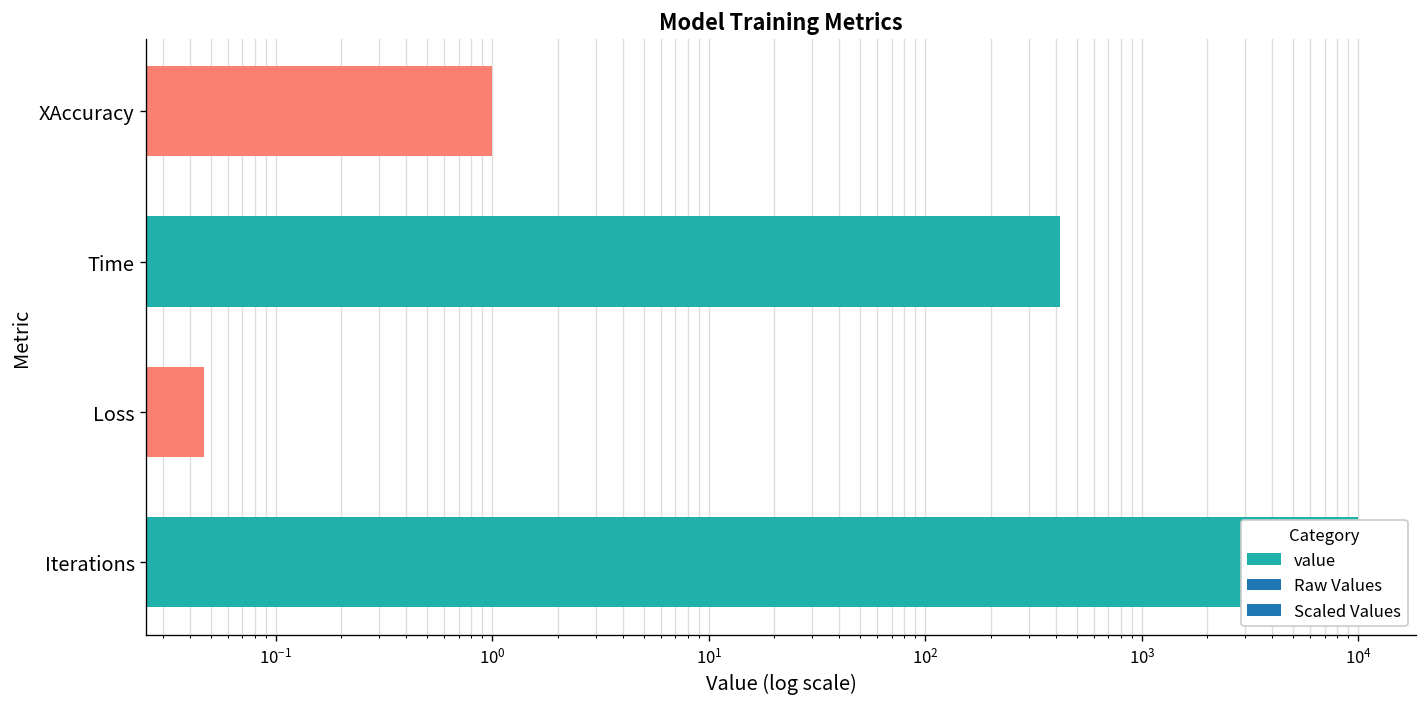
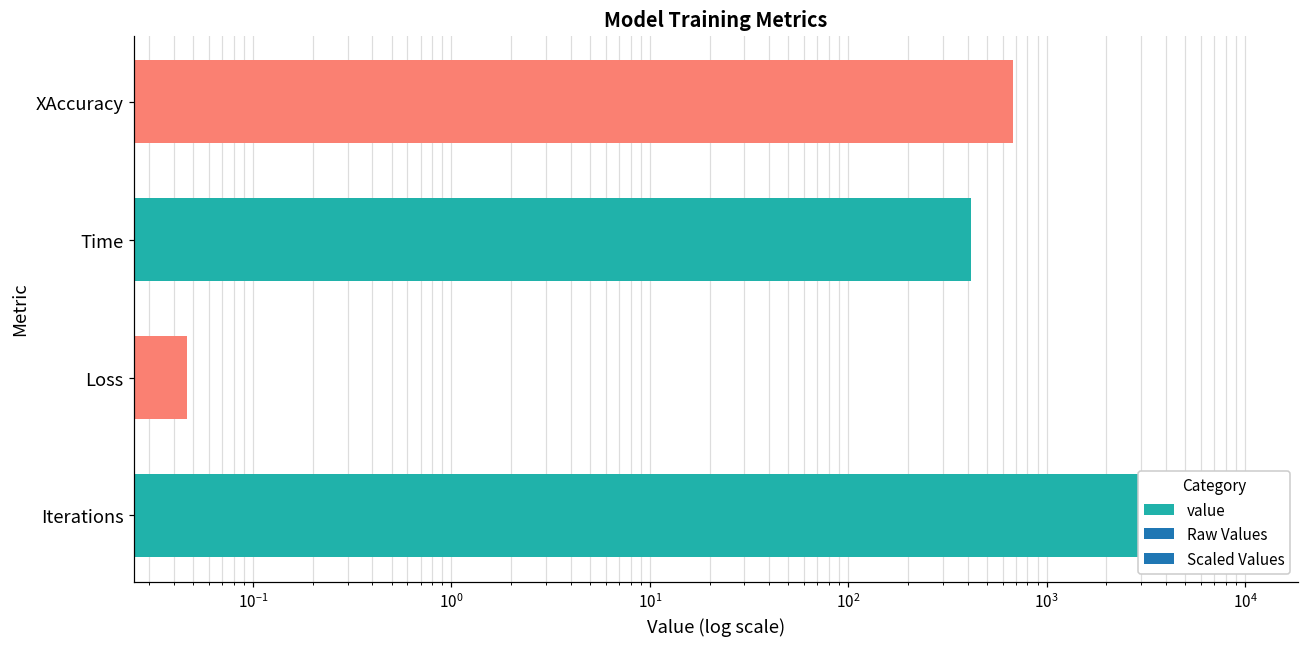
XAccuracy: 1.0 -> 680
